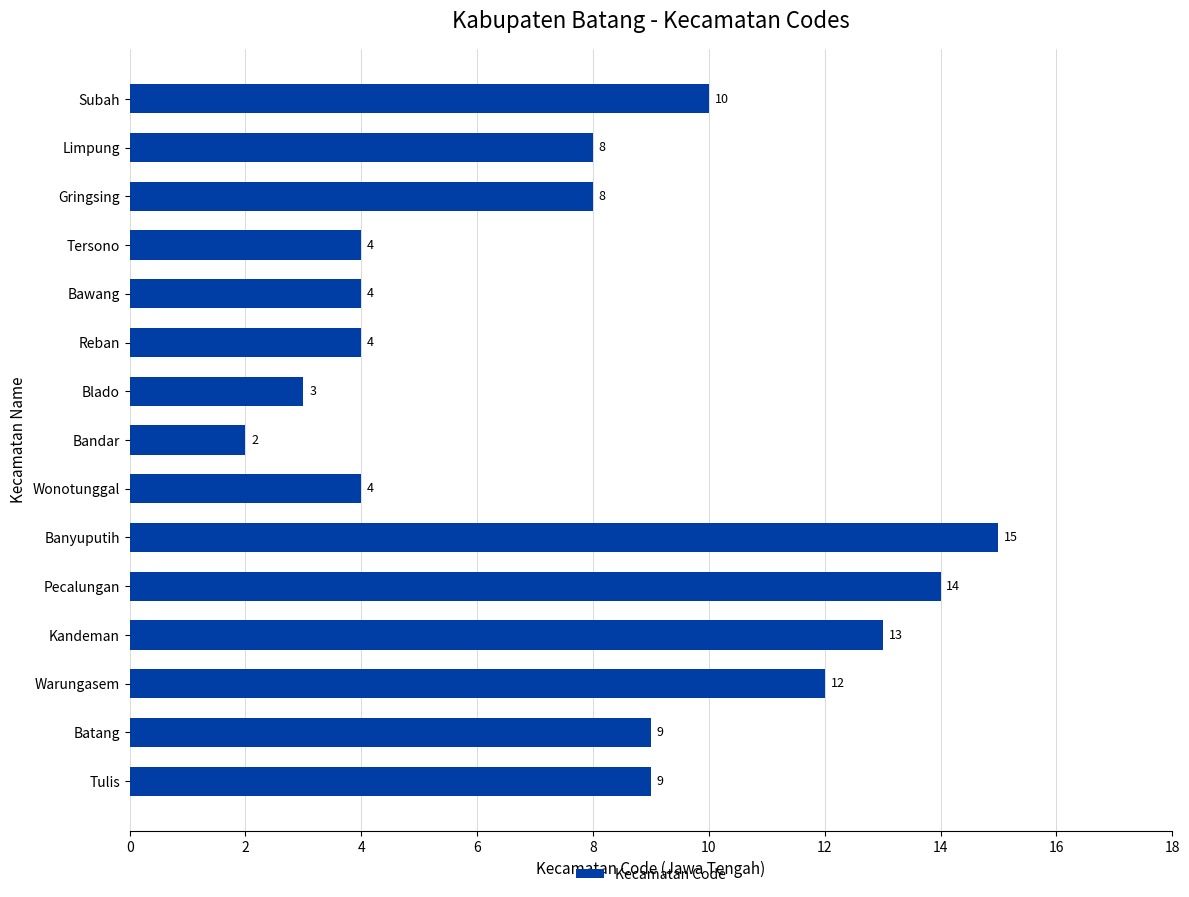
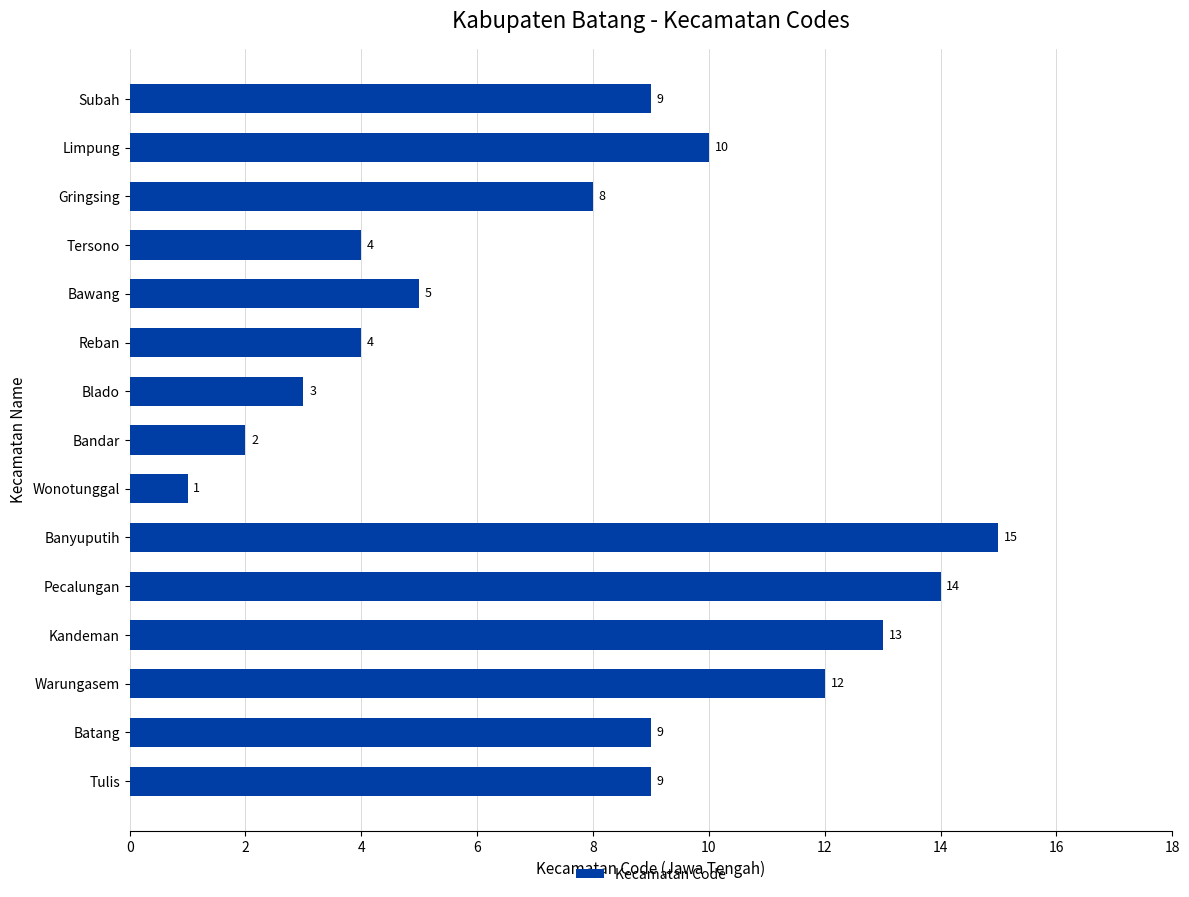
Subah: 10 -> 9
Limpung: 8 -> 10
Bawang: 4 -> 5
Wonotunggal: 4 -> 1
